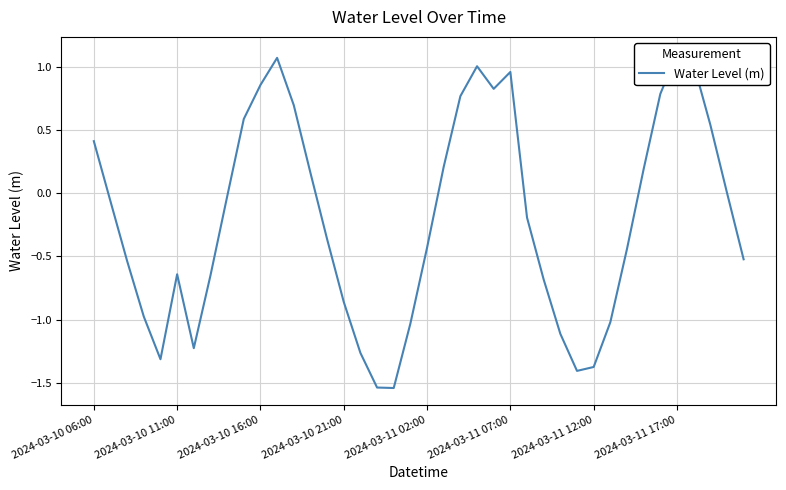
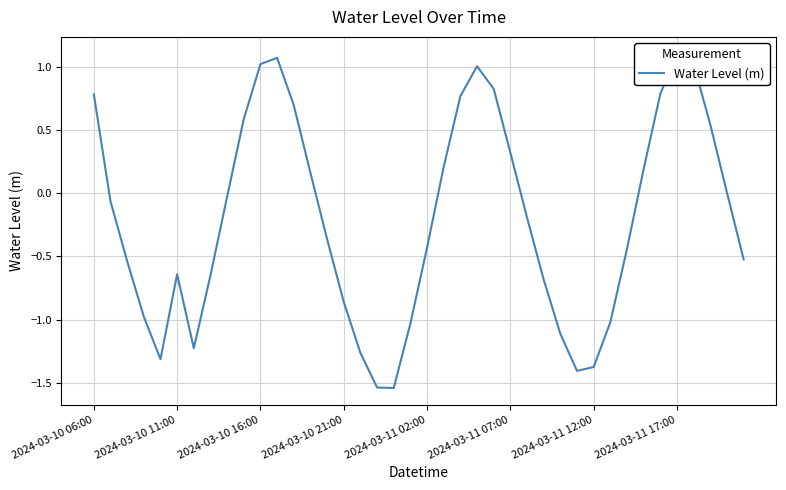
2024-03-10 06:00: 0.41 -> 0.78
2024-03-10 16:00: 0.86 -> 1.02
2024-03-11 07:00: 0.96 -> 0.32
